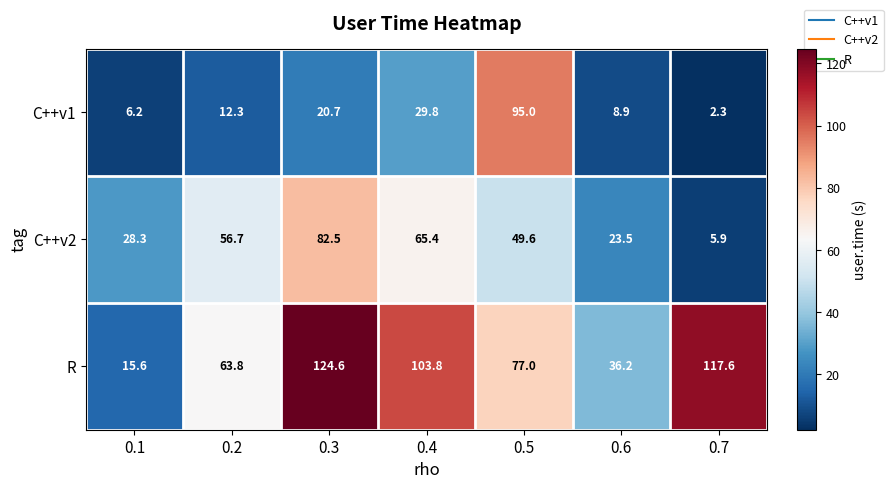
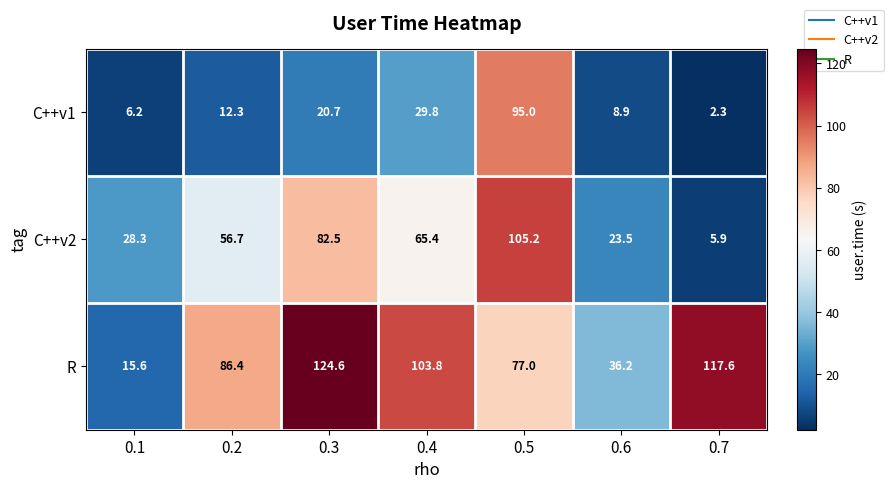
C++v2, 0.5: 49.6 -> 105.2
R, 0.2: 63.8 -> 86.4
